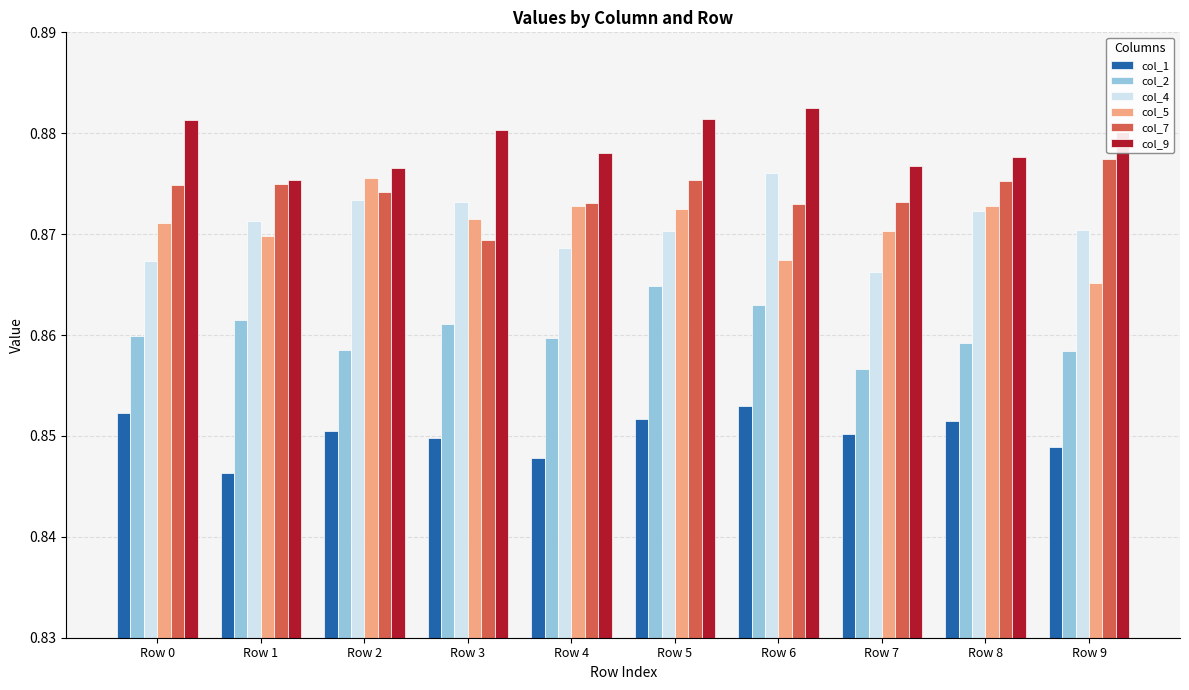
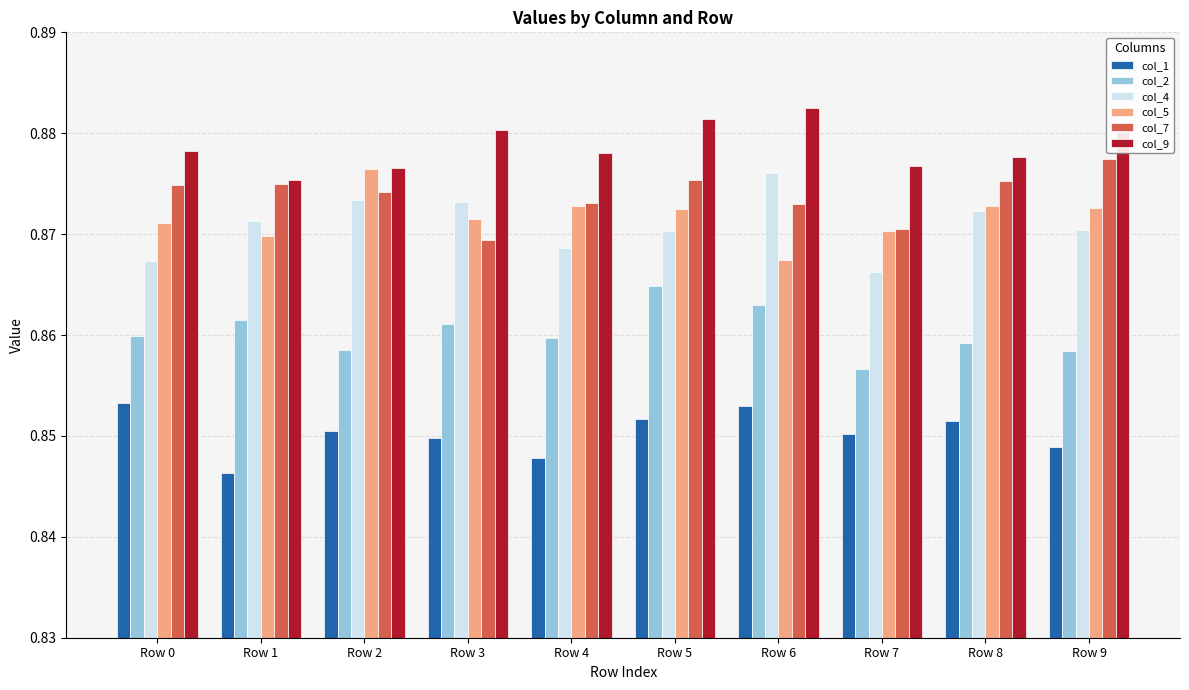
col_1, Row 0: 0.8523 -> 0.8533
col_9, Row 0: 0.8813 -> 0.8782
col_5, Row 2: 0.8756 -> 0.8765
col_7, Row 7: 0.8732 -> 0.8705
col_5, Row 9: 0.8652 -> 0.8726
